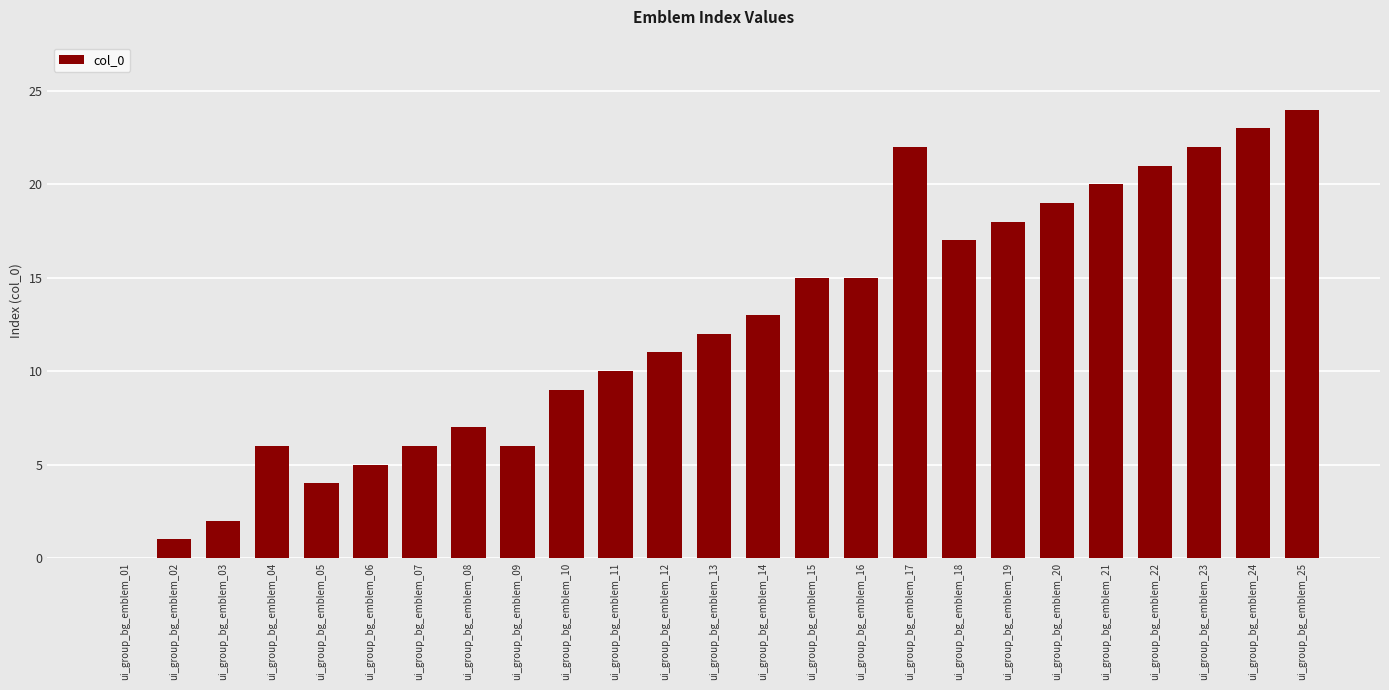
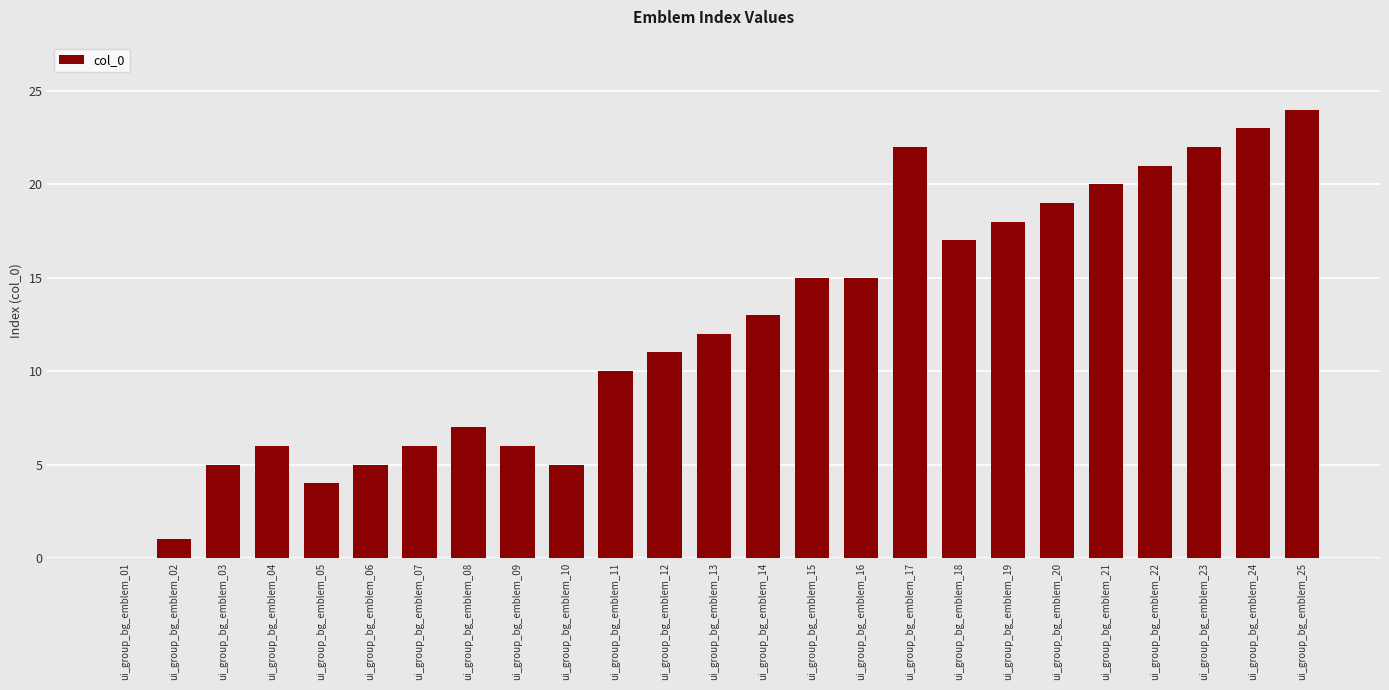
ui_group_bg_emblem_03: 2 -> 5
ui_group_bg_emblem_10: 9 -> 5
